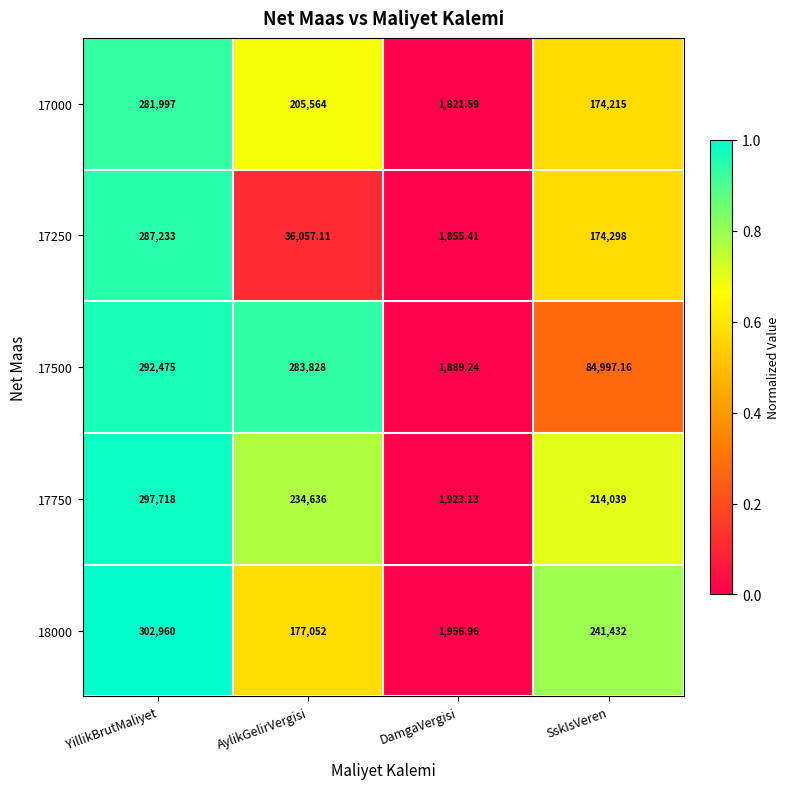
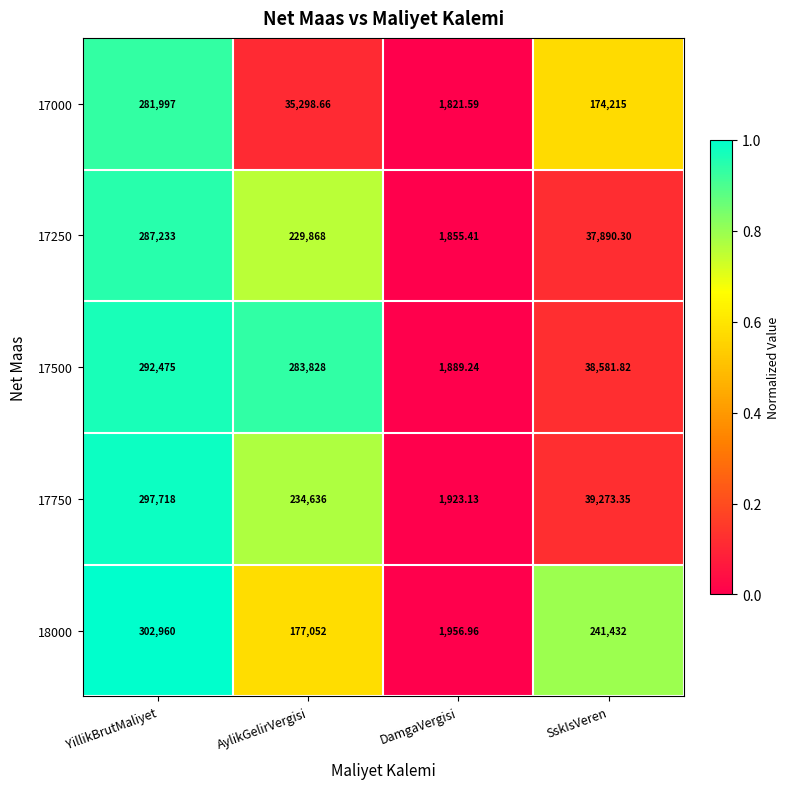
17000, AylikGelirVergisi: 205,564 -> 35,298.66
17250, AylikGelirVergisi: 36,057.11 -> 229,868
17250, SskIsVeren: 174,298 -> 37,890.30
17500, SskIsVeren: 84,997.16 -> 38,581.82
17750, SskIsVeren: 214,039 -> 39,273.35
